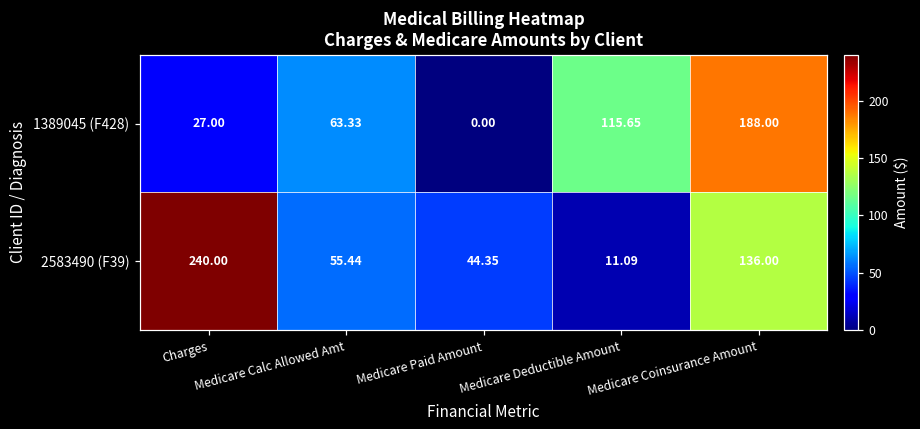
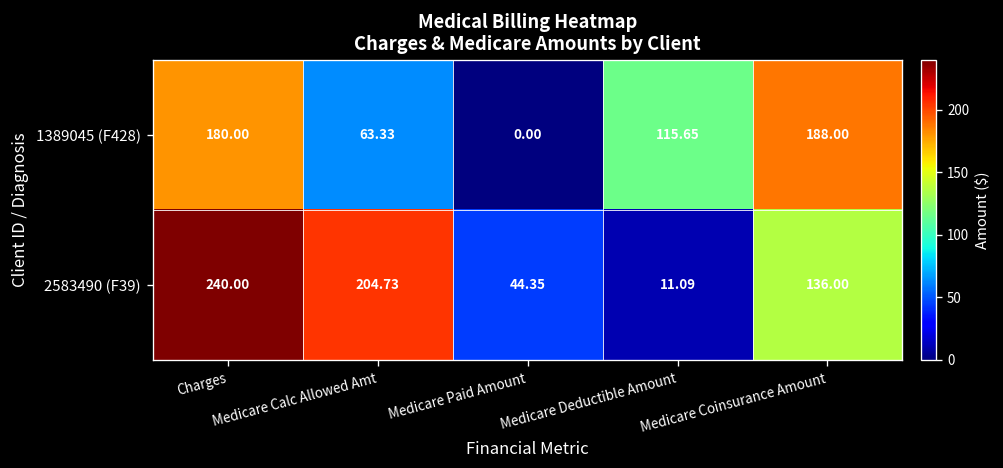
1389045 (F428), Charges: 27.00 -> 180.00
2583490 (F39), Medicare Calc Allowed Amt: 55.44 -> 204.73
